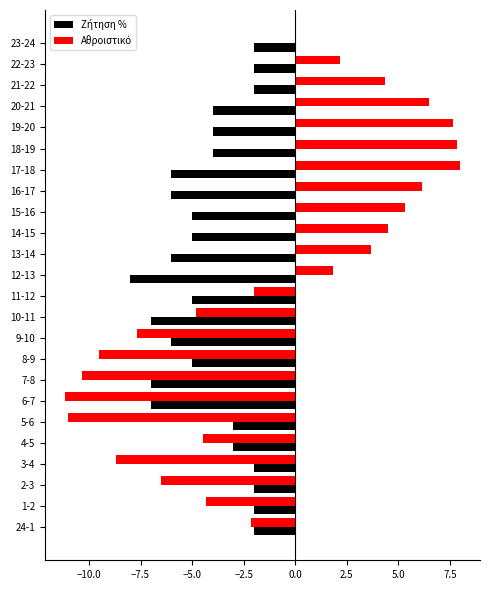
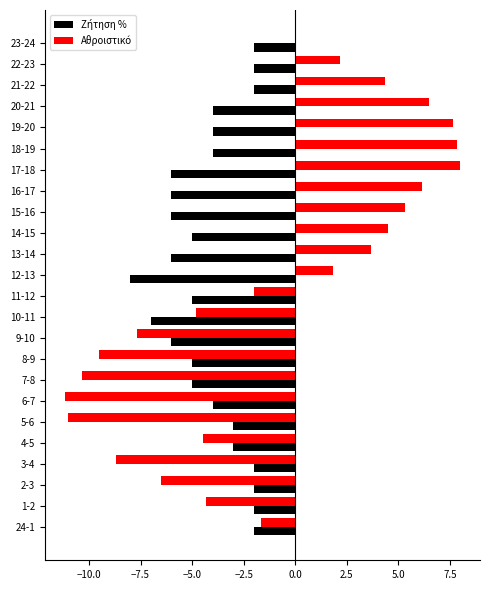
Ζήτηση %, 15-16: -5.0 -> -6.0
Ζήτηση %, 7-8: -7.0 -> -5.0
Ζήτηση %, 6-7: -7.0 -> -4.0
Αθροιστικό, 24-1: -2.2 -> -1.7
